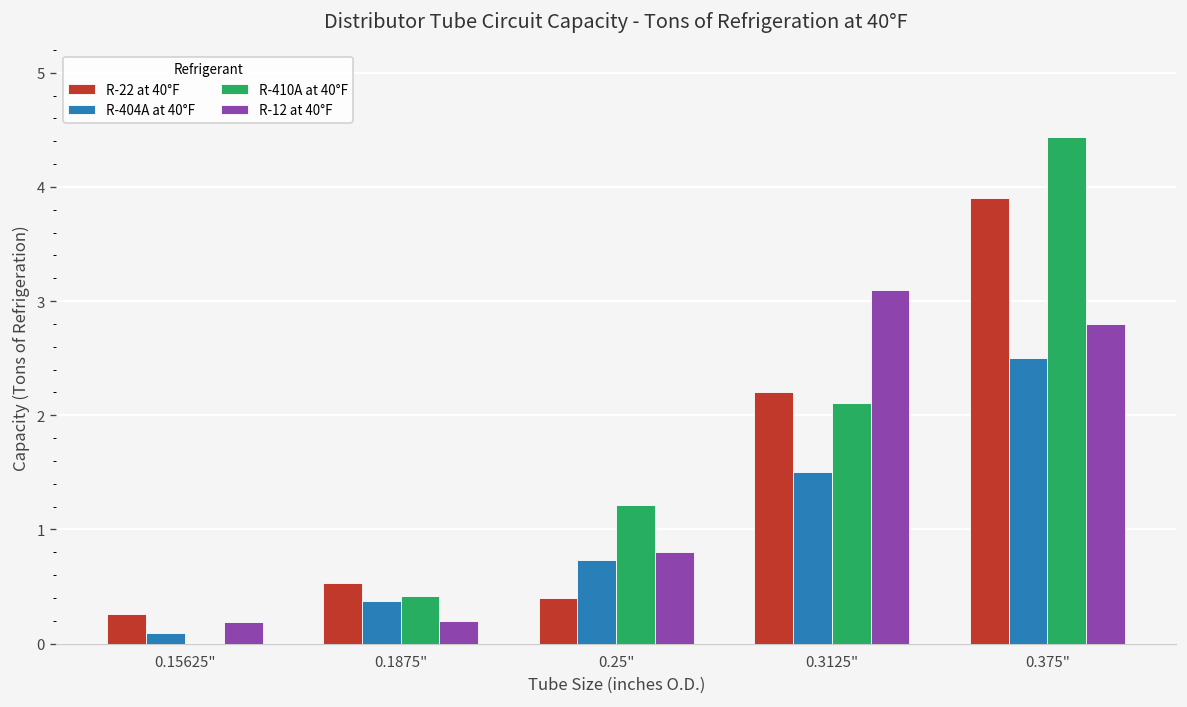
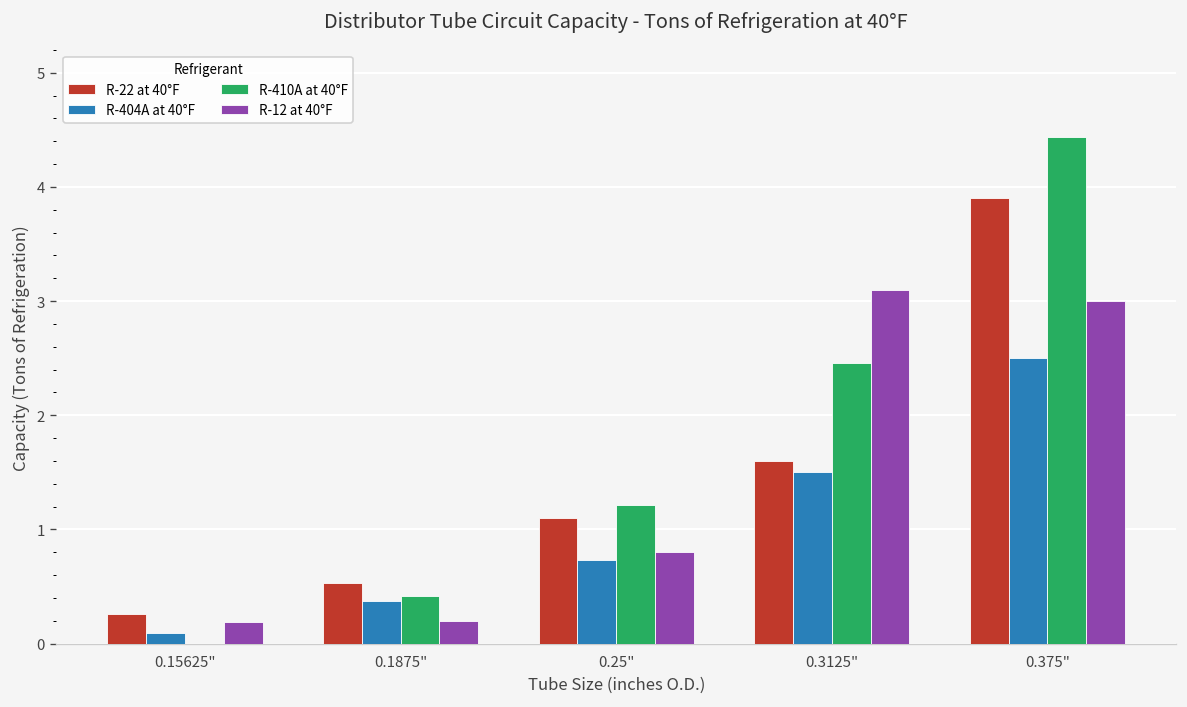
R-22 at 40°F, 0.25": 0.4 -> 1.1
R-22 at 40°F, 0.3125": 2.2 -> 1.6
R-410A at 40°F, 0.3125": 2.1 -> 2.5
R-12 at 40°F, 0.375": 2.8 -> 3.0
